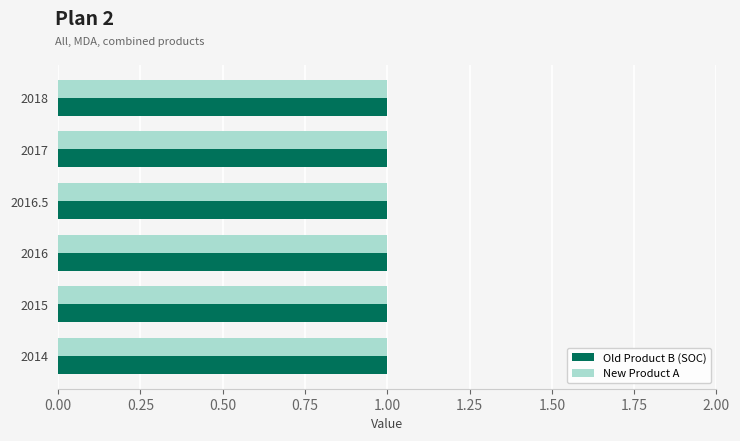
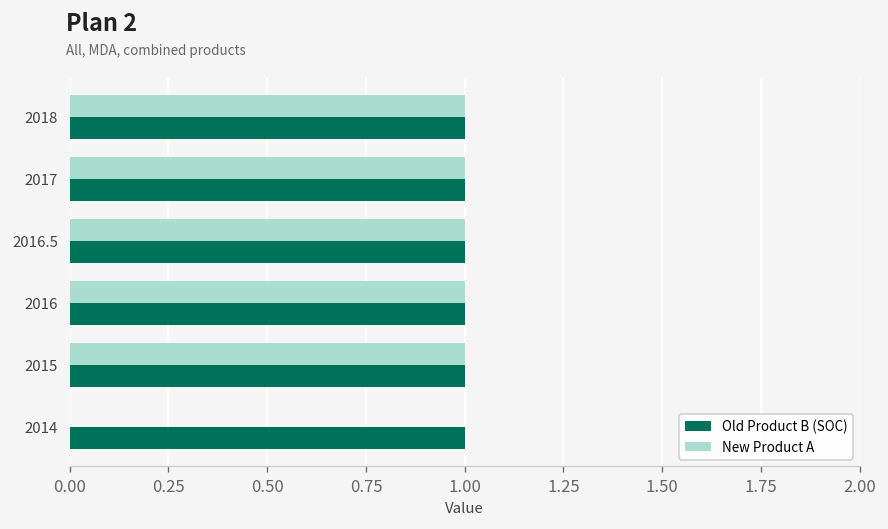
New Product A, 2014: 1 -> 0
